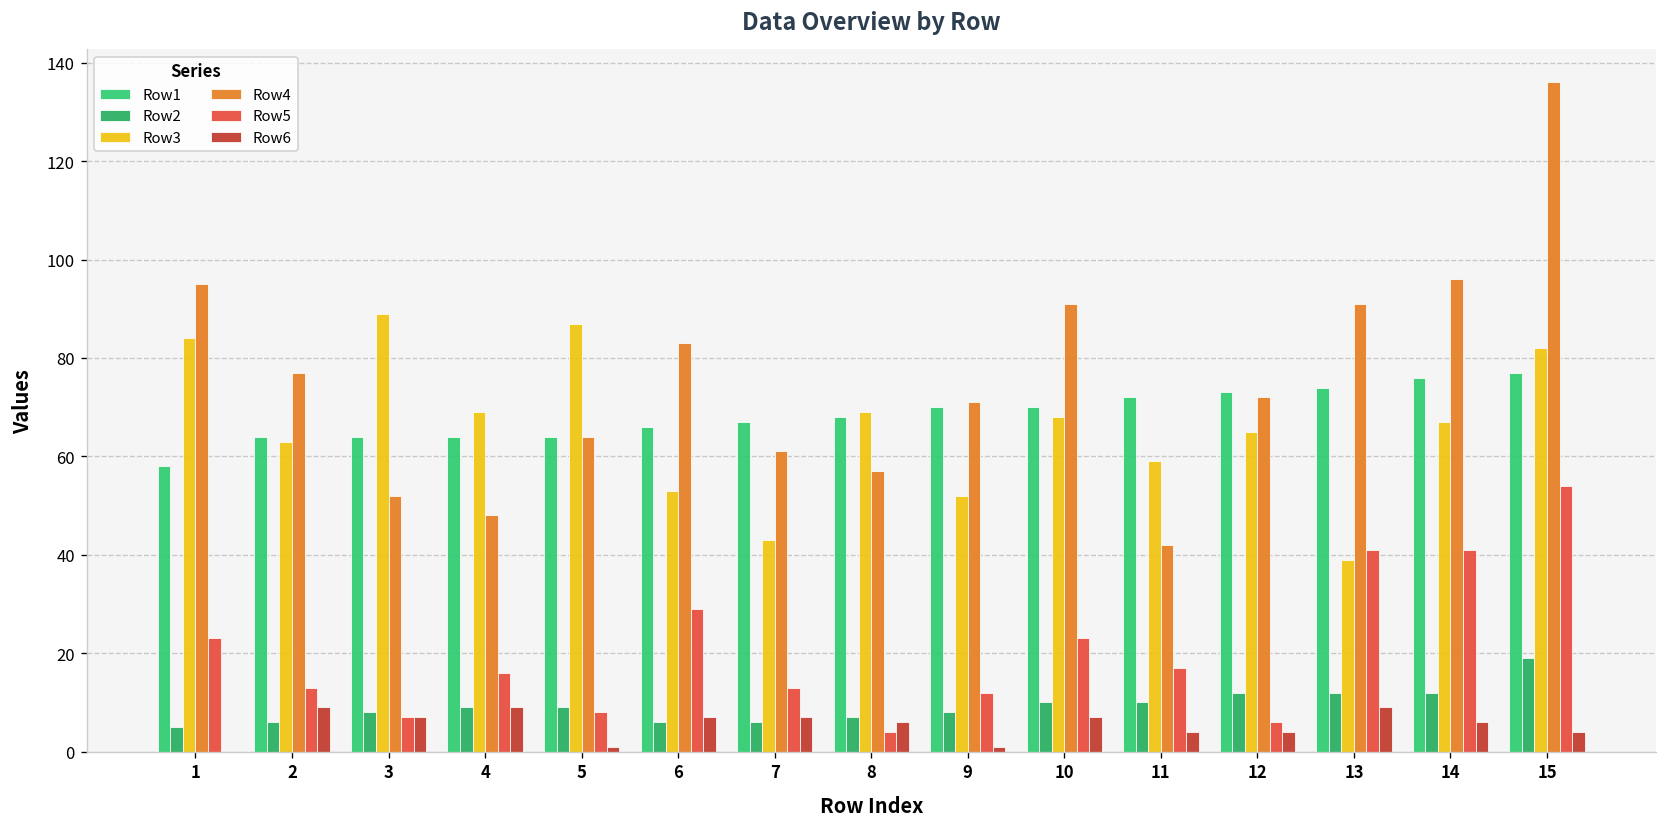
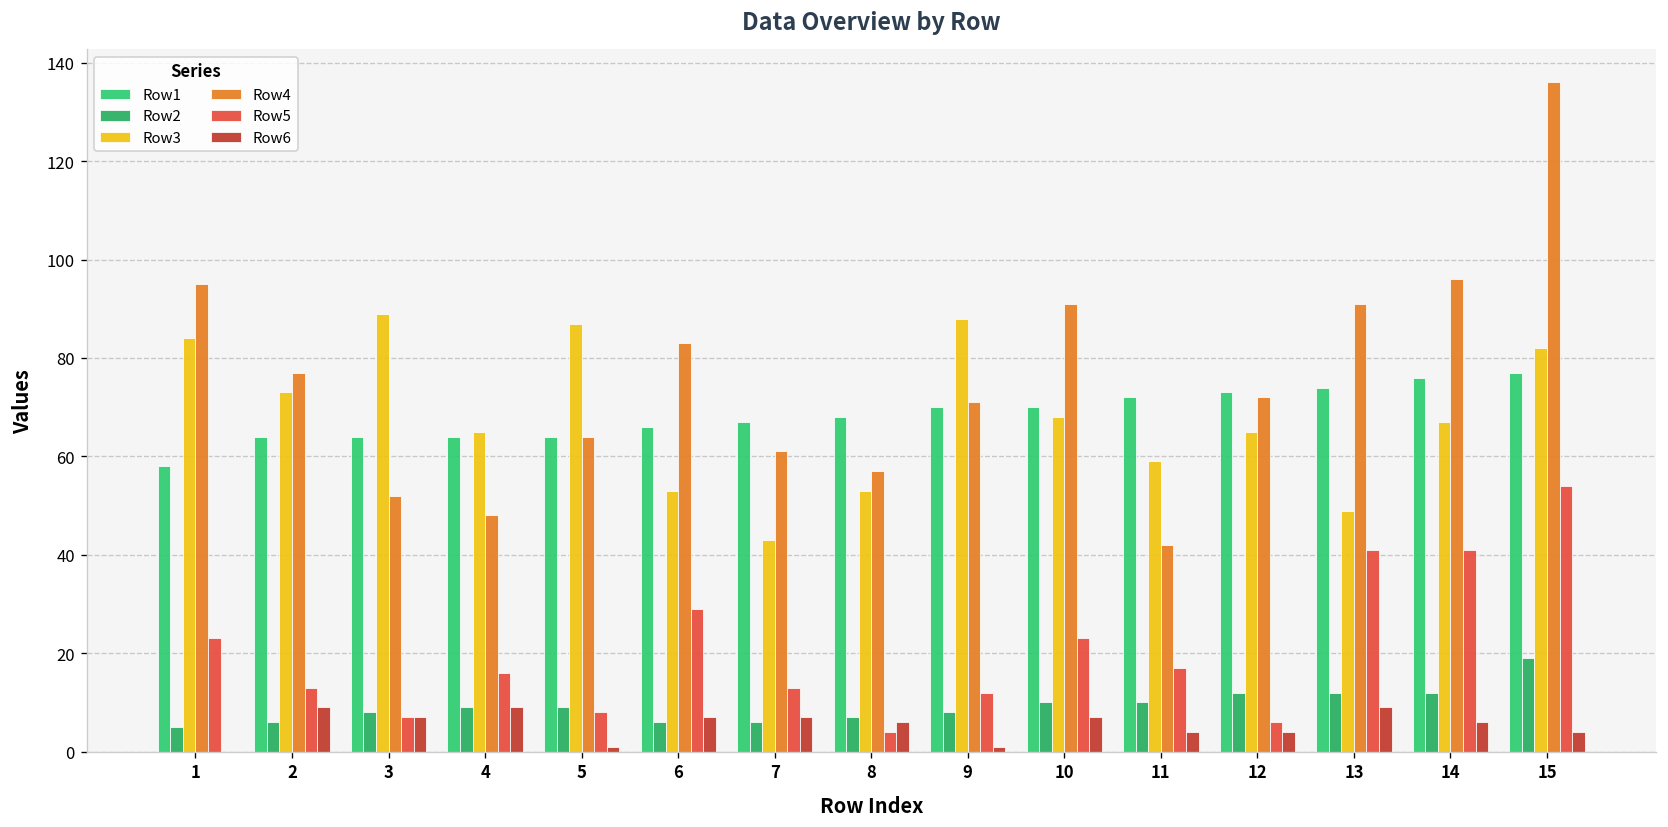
Row3, 2: 63 -> 73
Row3, 4: 69 -> 65
Row3, 8: 69 -> 53
Row3, 9: 52 -> 88
Row3, 13: 39 -> 49
